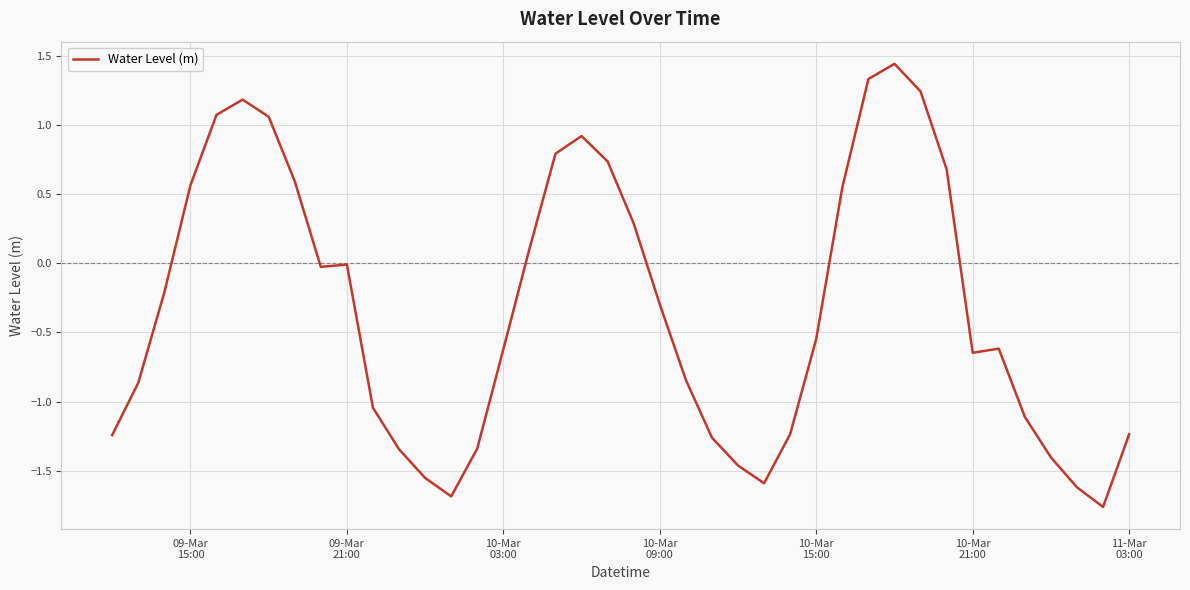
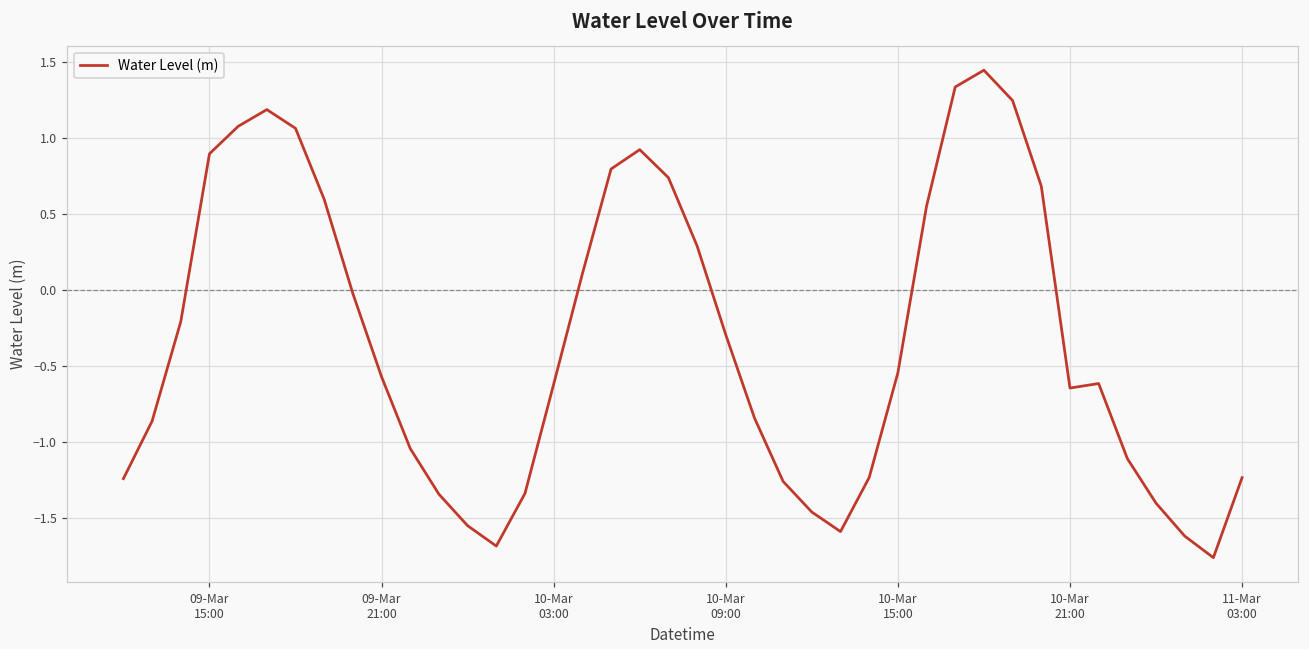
09-Mar 15:00: 0.57 -> 0.89
09-Mar 21:00: -0.01 -> -0.57
